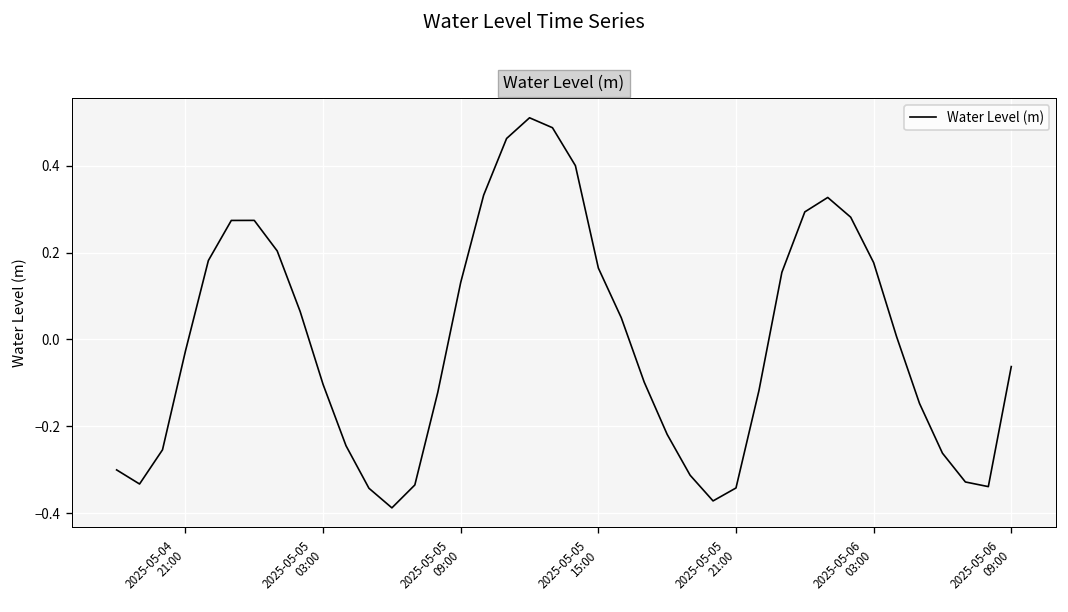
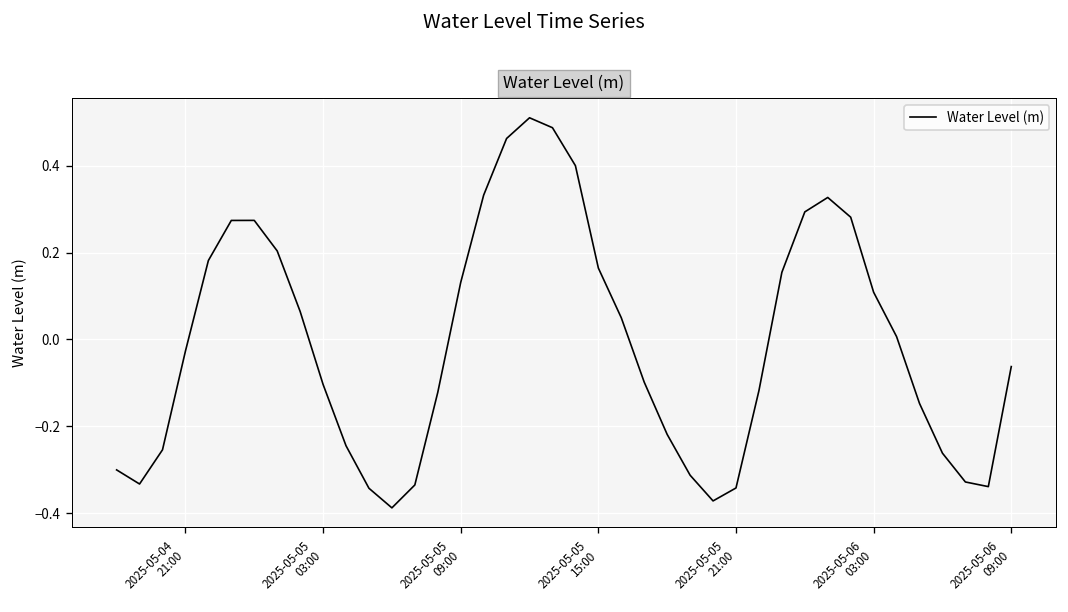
2025-05-06 03:00: 0.18 -> 0.11
